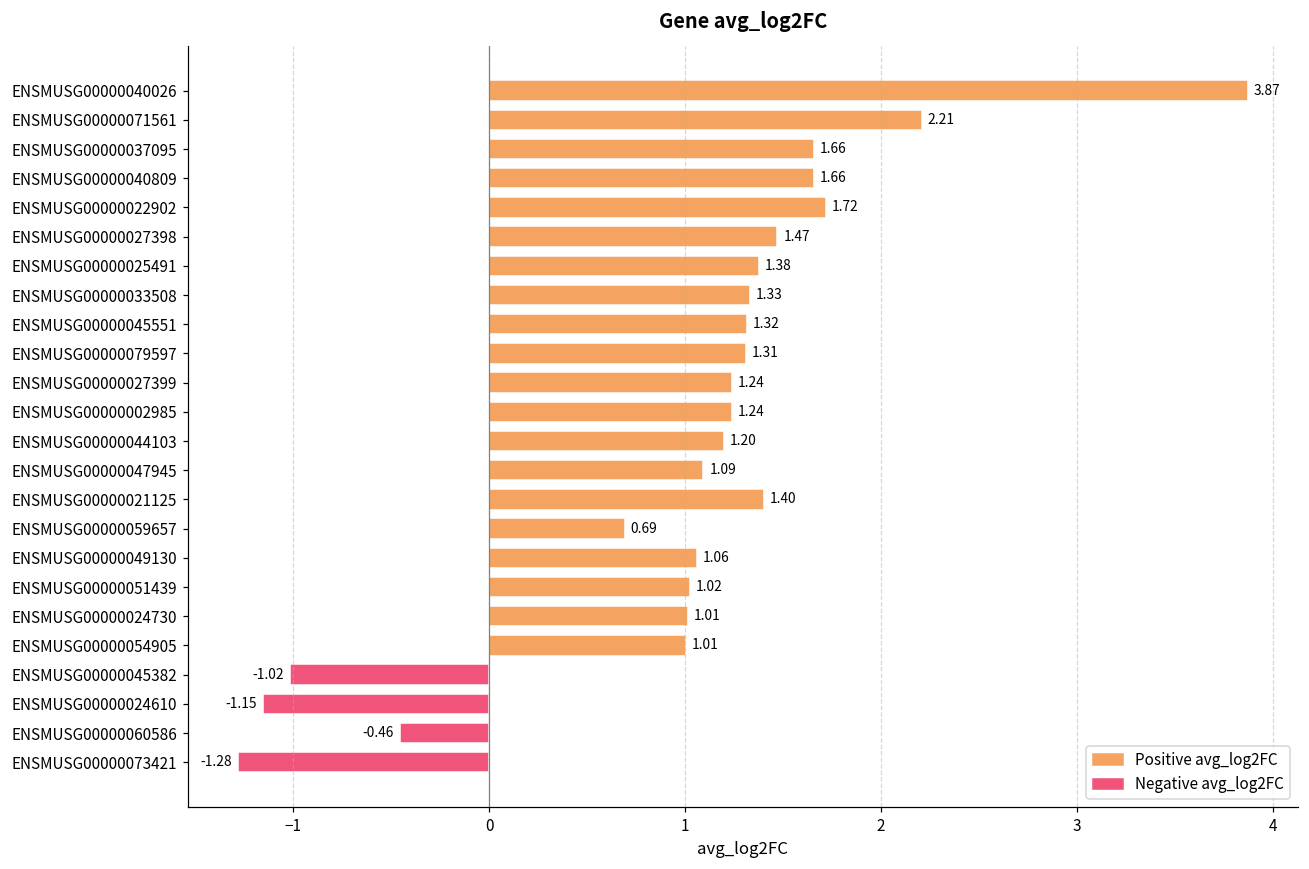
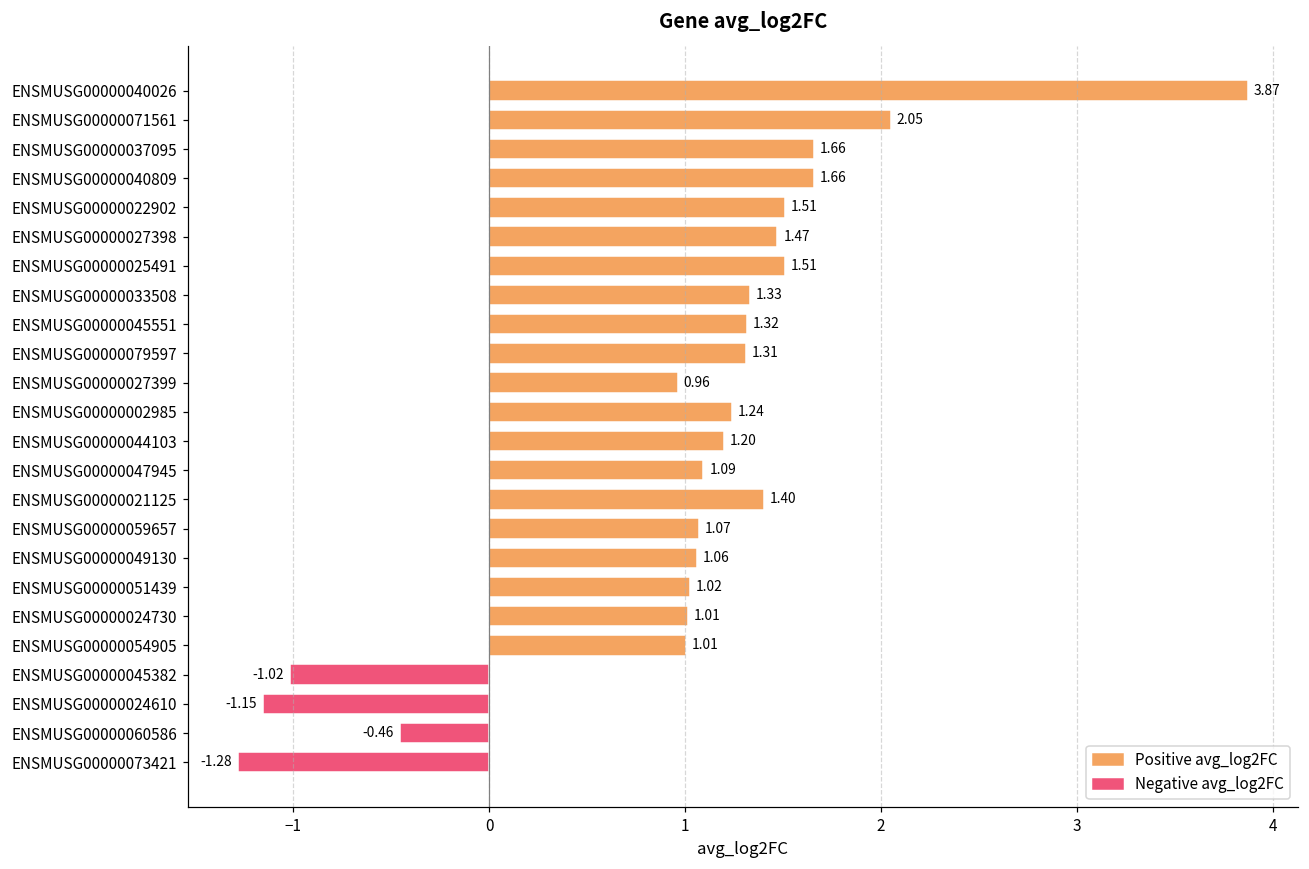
ENSMUSG00000071561: 2.21 -> 2.05
ENSMUSG00000022902: 1.72 -> 1.51
ENSMUSG00000025491: 1.38 -> 1.51
ENSMUSG00000027399: 1.24 -> 0.96
ENSMUSG00000059657: 0.69 -> 1.07
